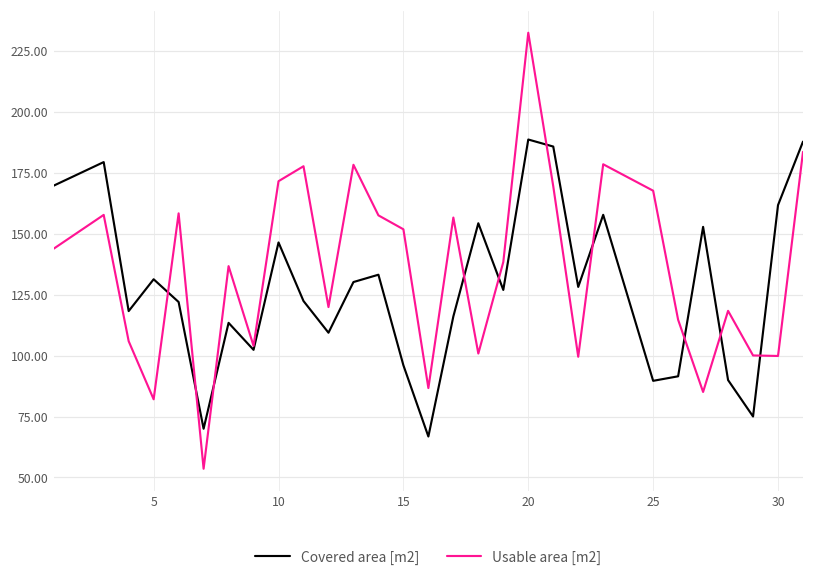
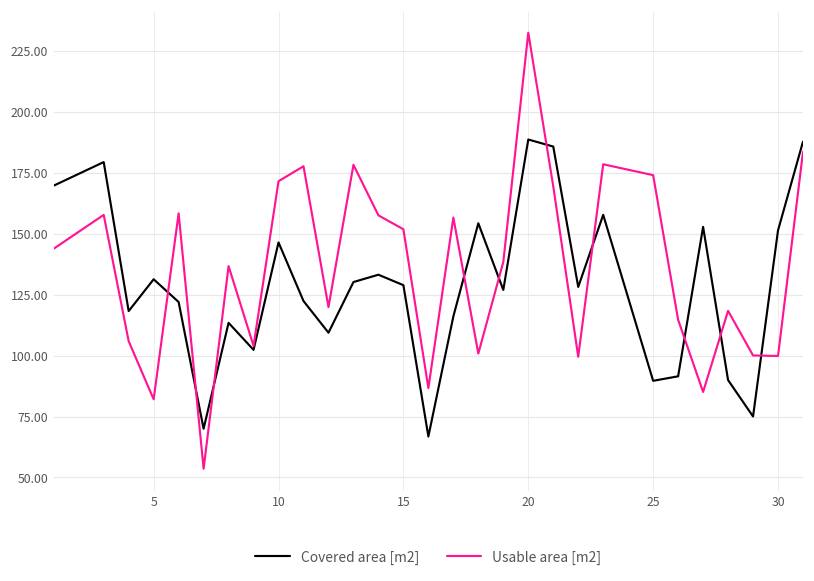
Covered area [m2], 15: 96 -> 129
Usable area [m2], 25: 168 -> 174
Covered area [m2], 30: 162 -> 151
